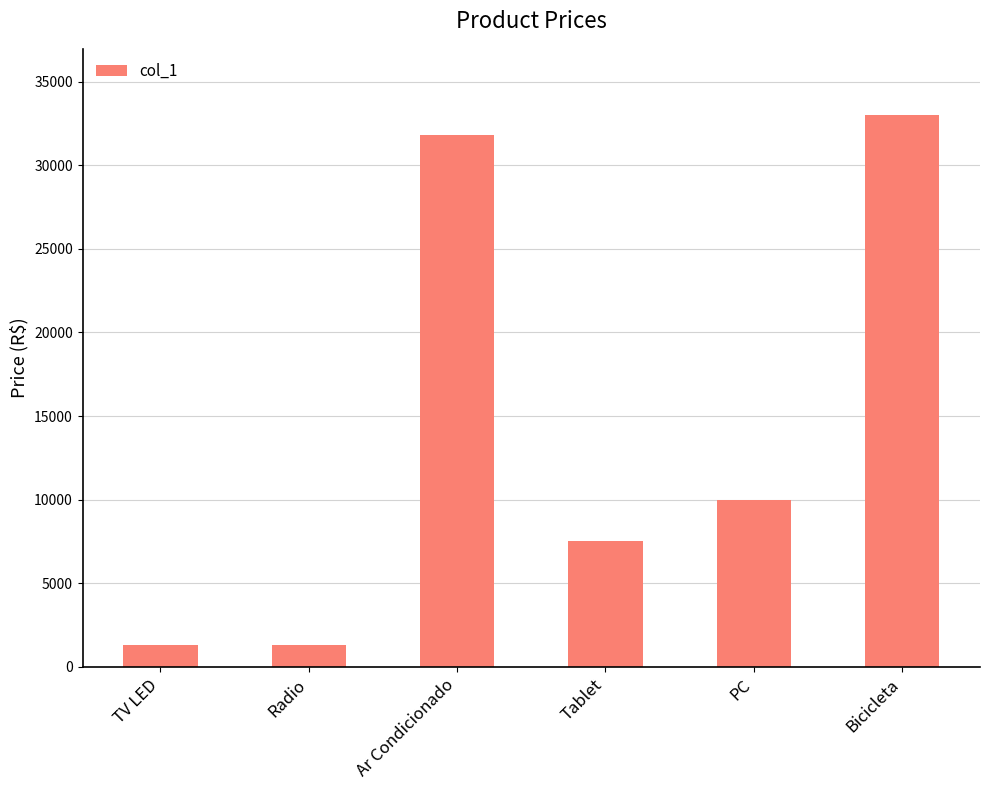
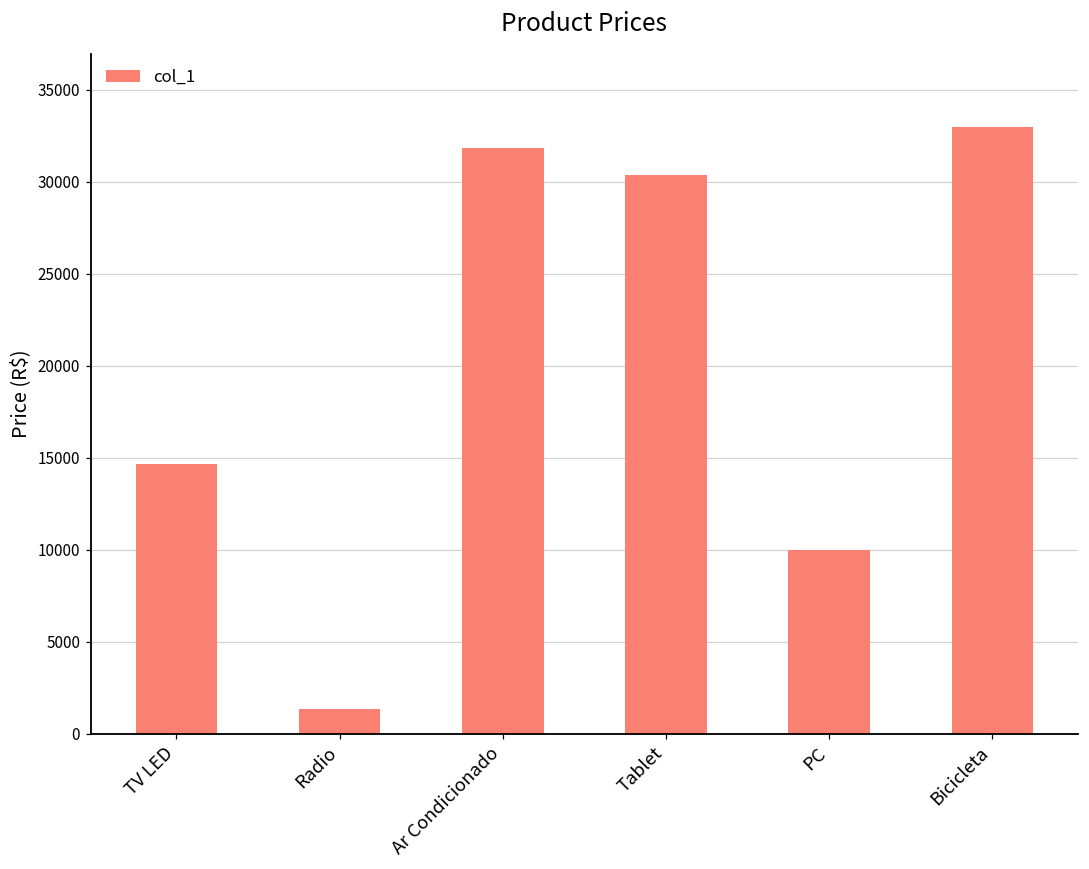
TV LED: 1300 -> 14700
Tablet: 7500 -> 30400
